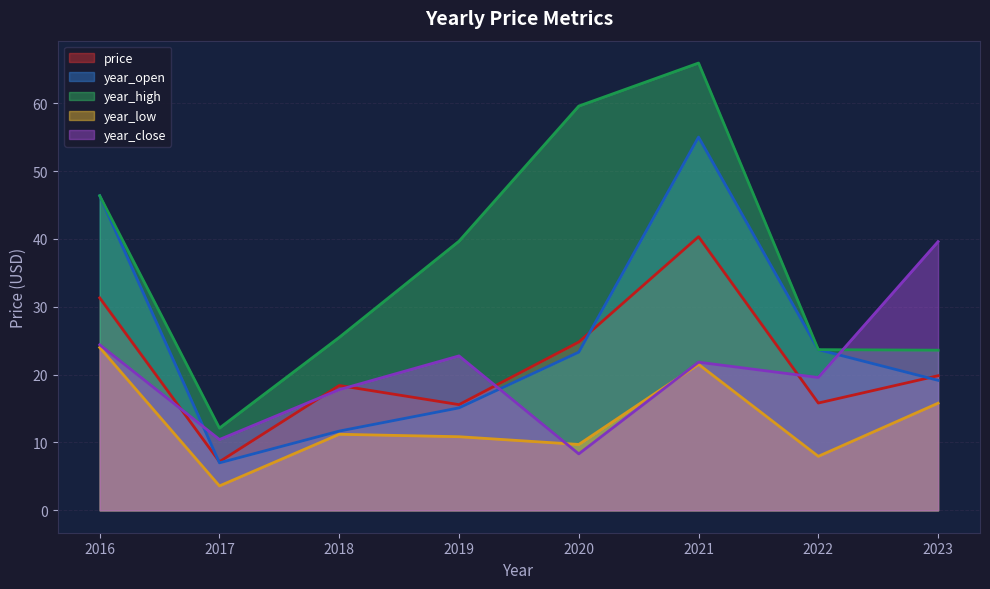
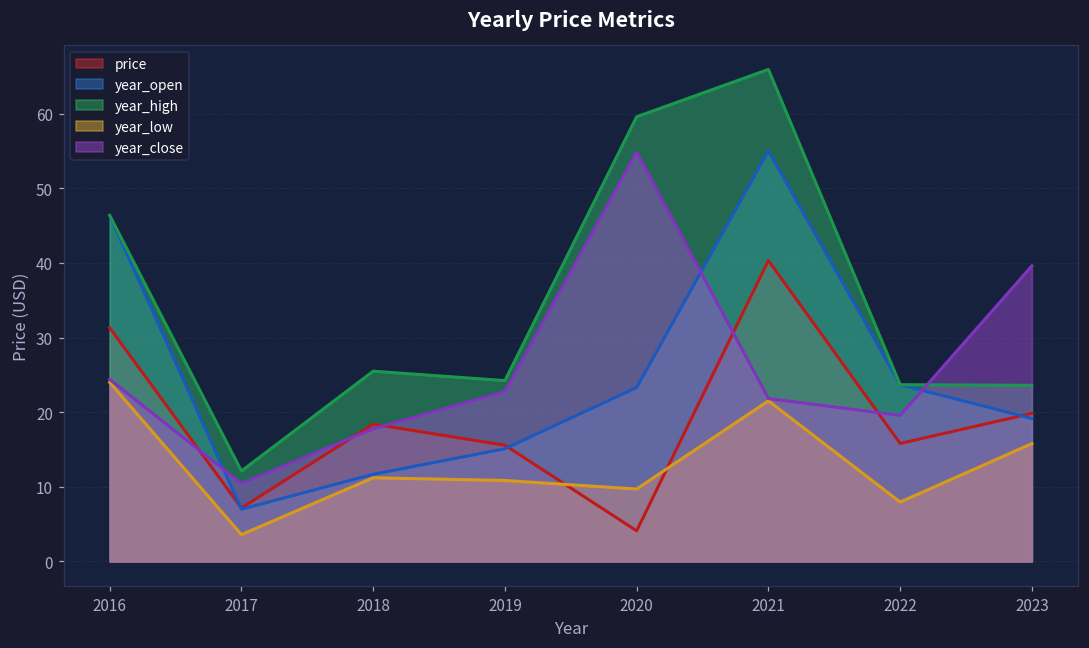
year_high, 2019: 40 -> 24
price, 2020: 25 -> 4
year_close, 2020: 8 -> 55
